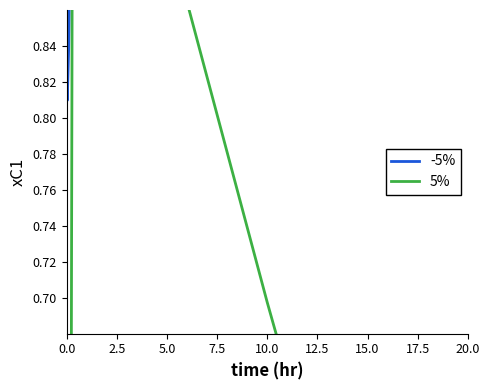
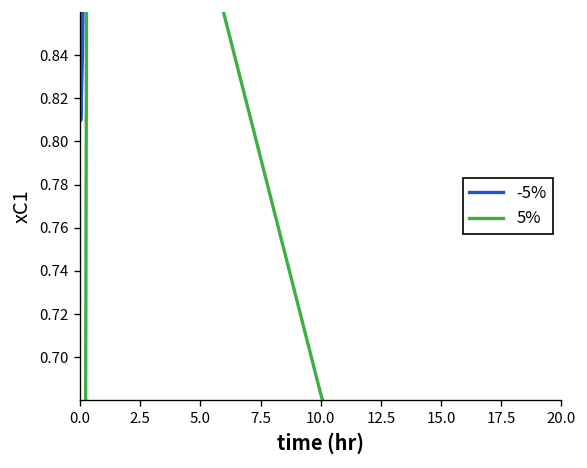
5%, 10.0: 0.697 -> 0.683
